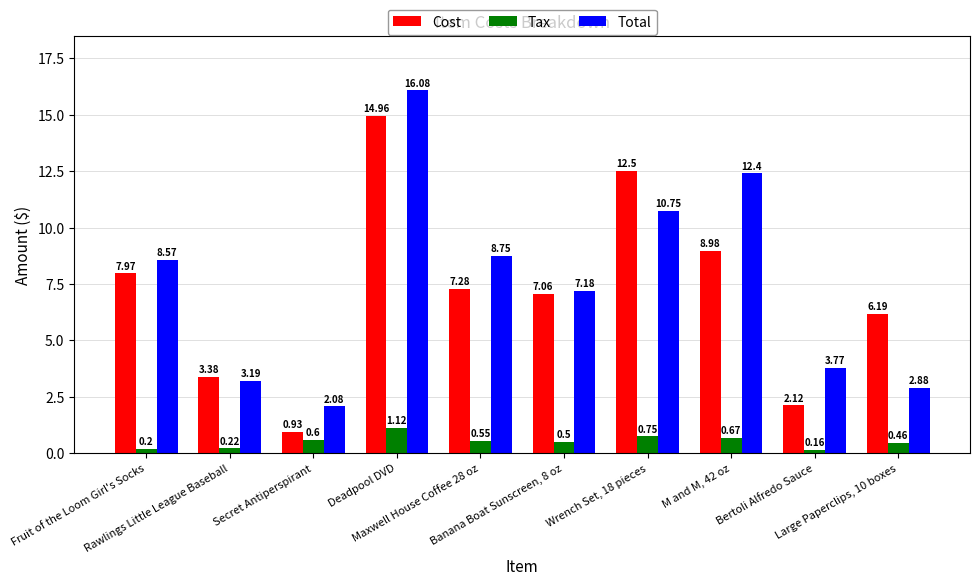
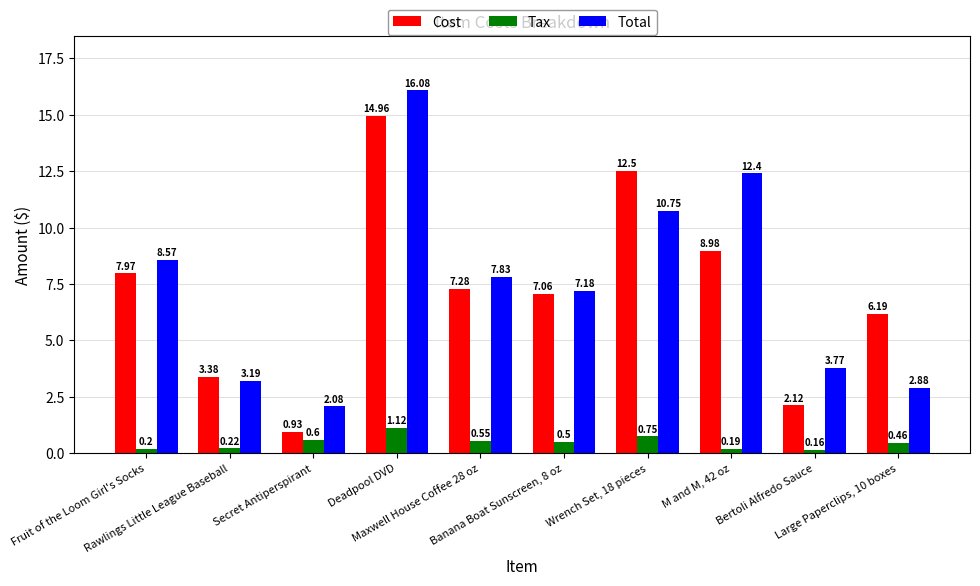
Total, Maxwell House Coffee 28 oz: 8.75 -> 7.83
Tax, M and M, 42 oz: 0.67 -> 0.19
